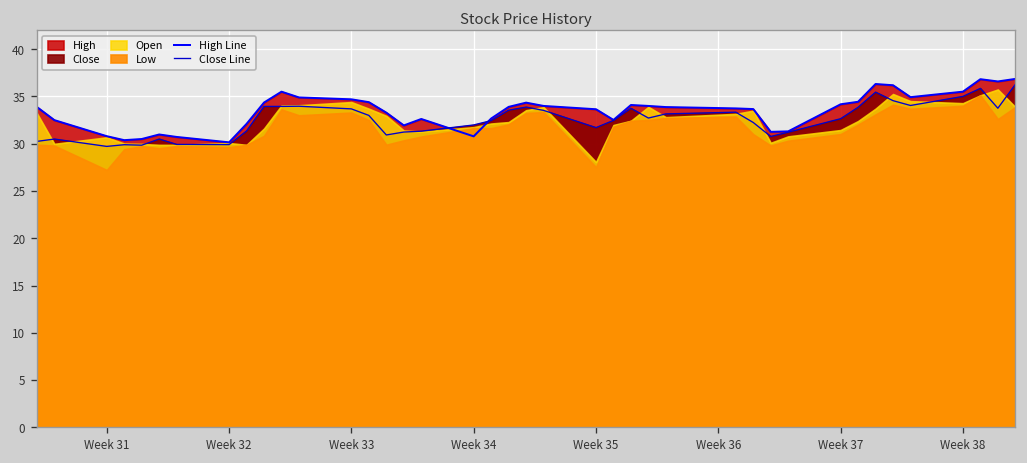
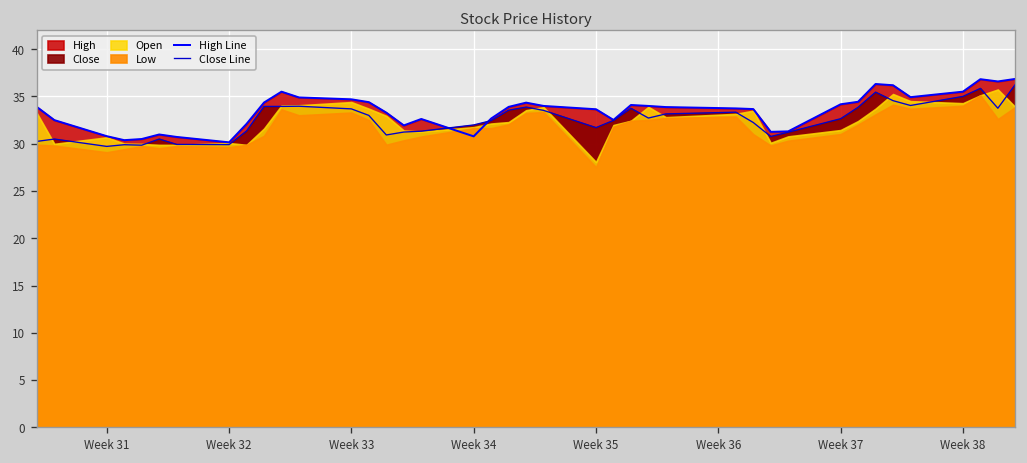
Low, Week 31: 27 -> 29
